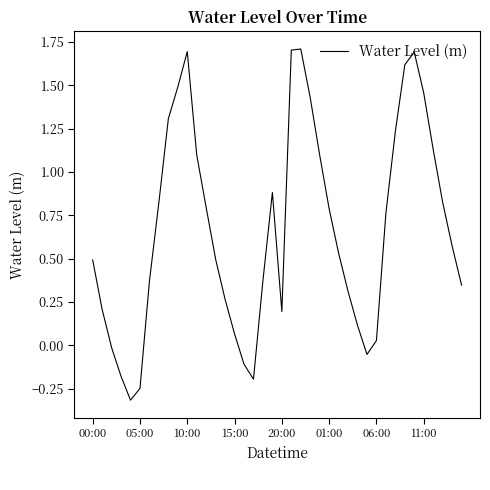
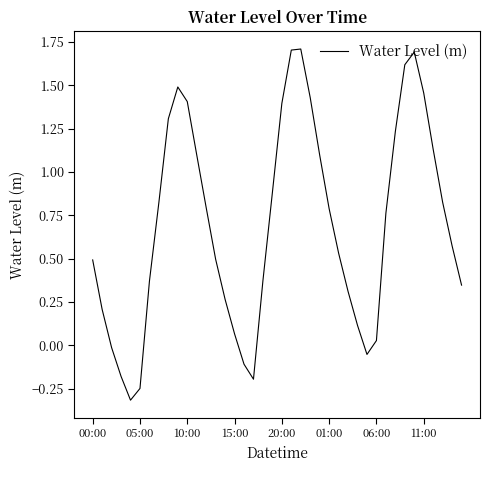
10:00: 1.69 -> 1.41
20:00: 0.20 -> 1.39
